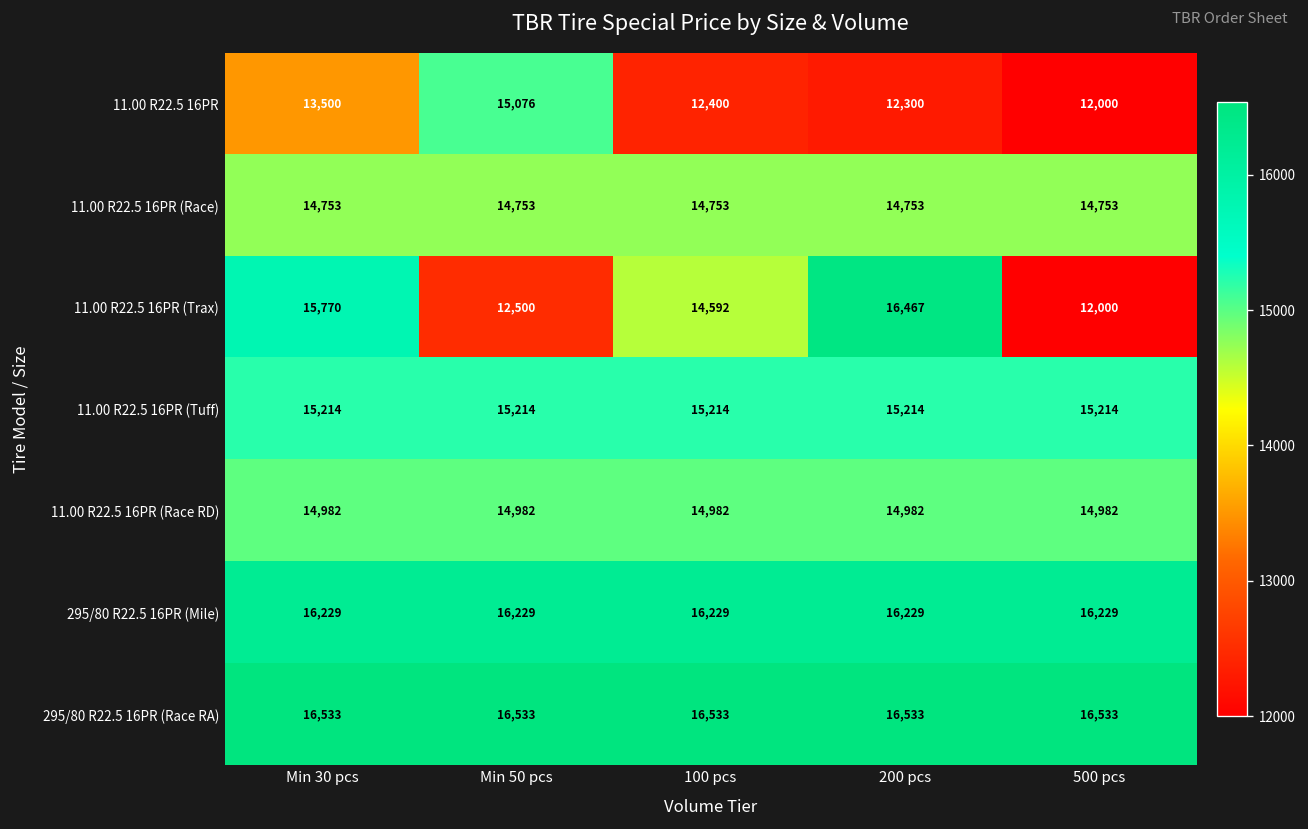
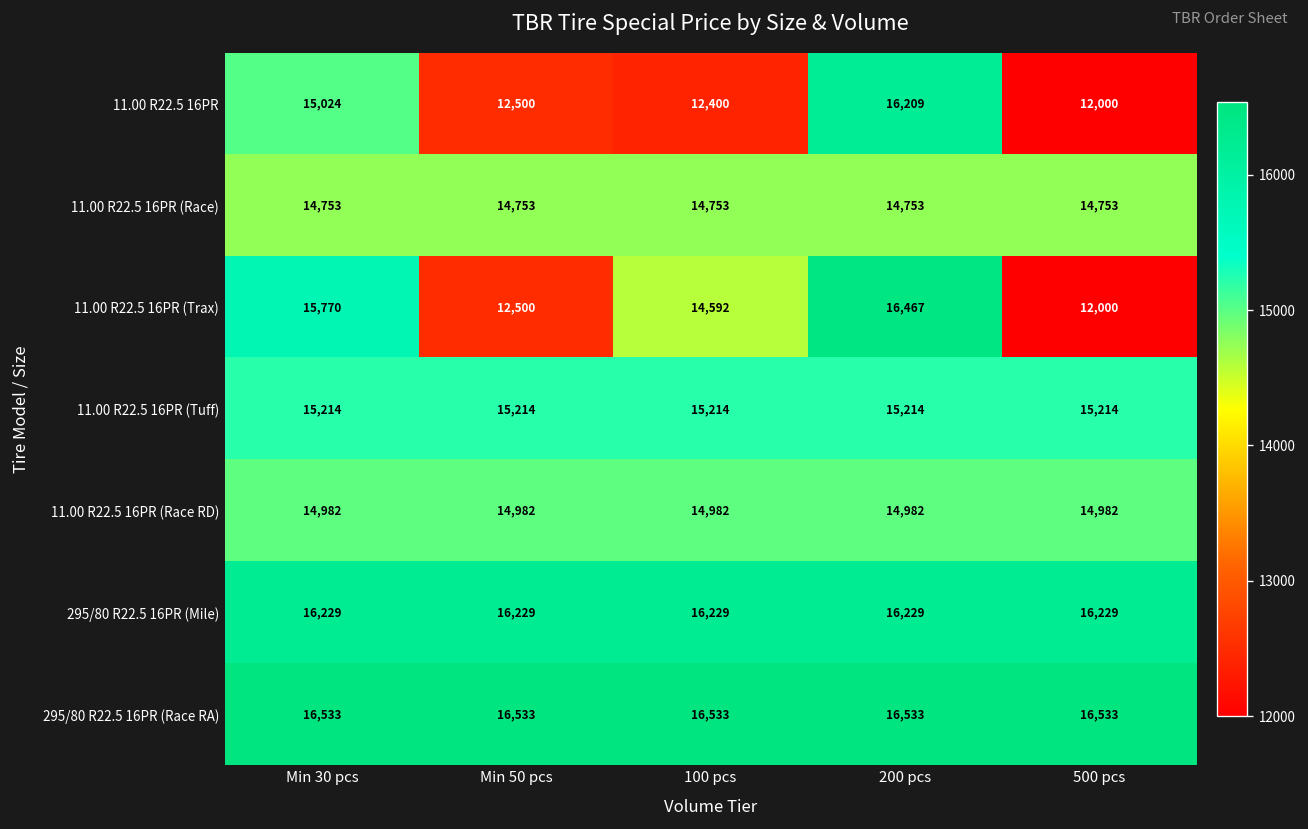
11.00 R22.5 16PR, Min 30 pcs: 13,500 -> 15,024
11.00 R22.5 16PR, Min 50 pcs: 15,076 -> 12,500
11.00 R22.5 16PR, 200 pcs: 12,300 -> 16,209
